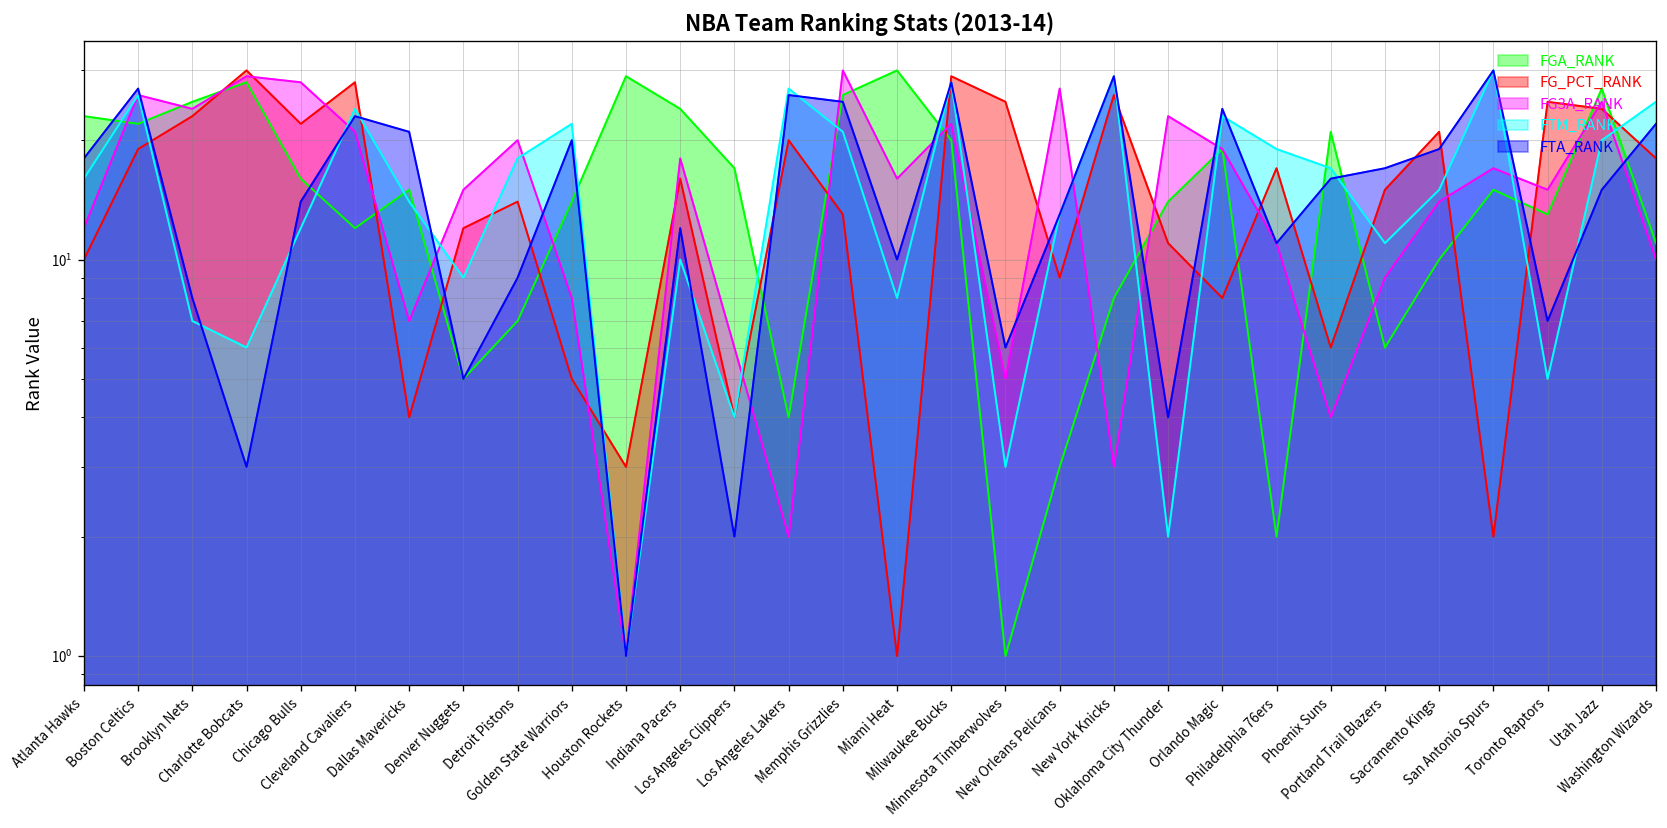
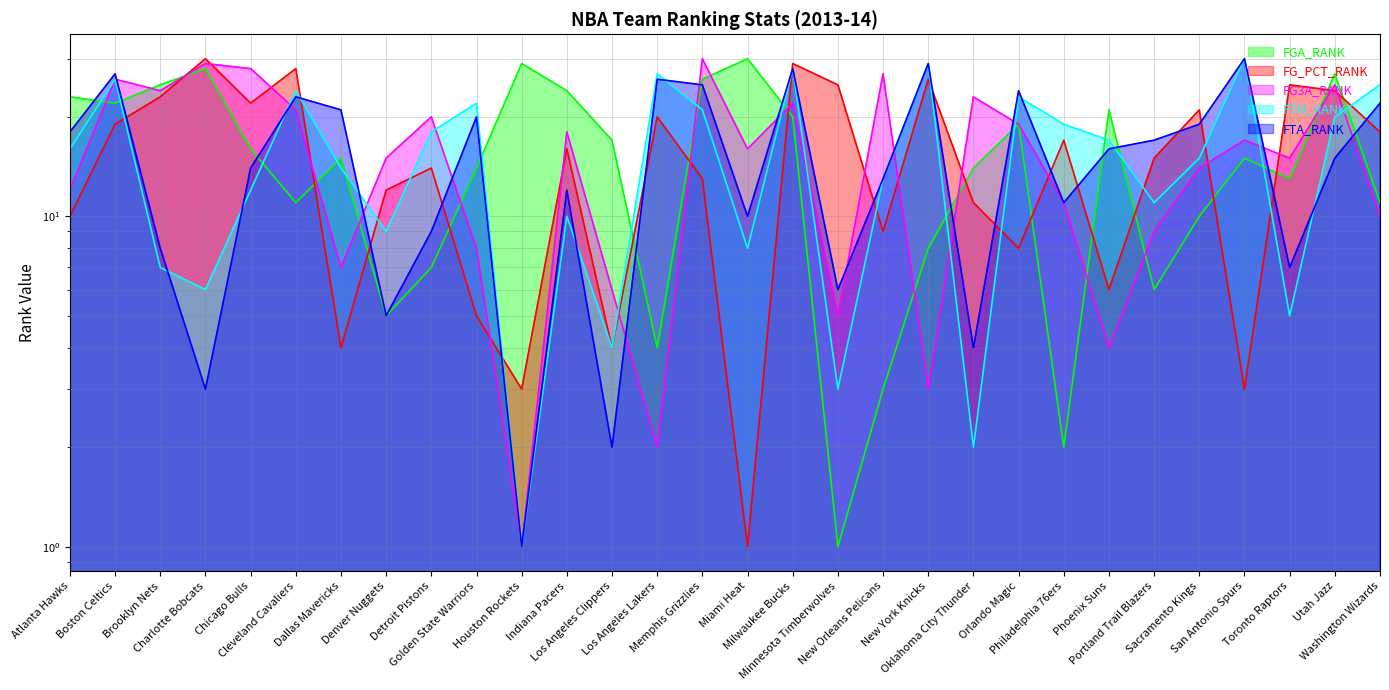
FGA_RANK, Cleveland Cavaliers: 12 -> 11
FG_PCT_RANK, San Antonio Spurs: 2 -> 3
